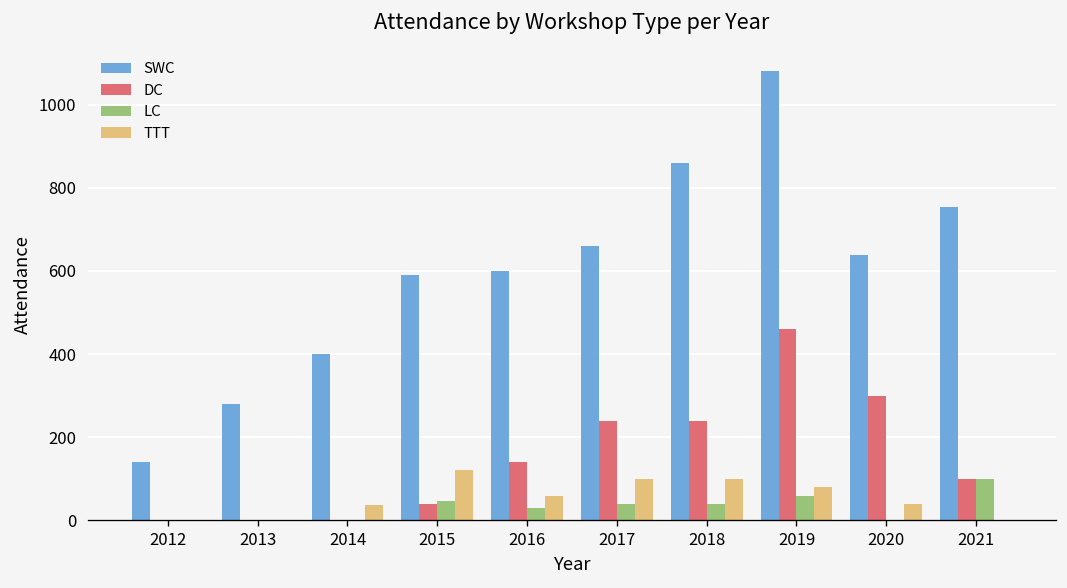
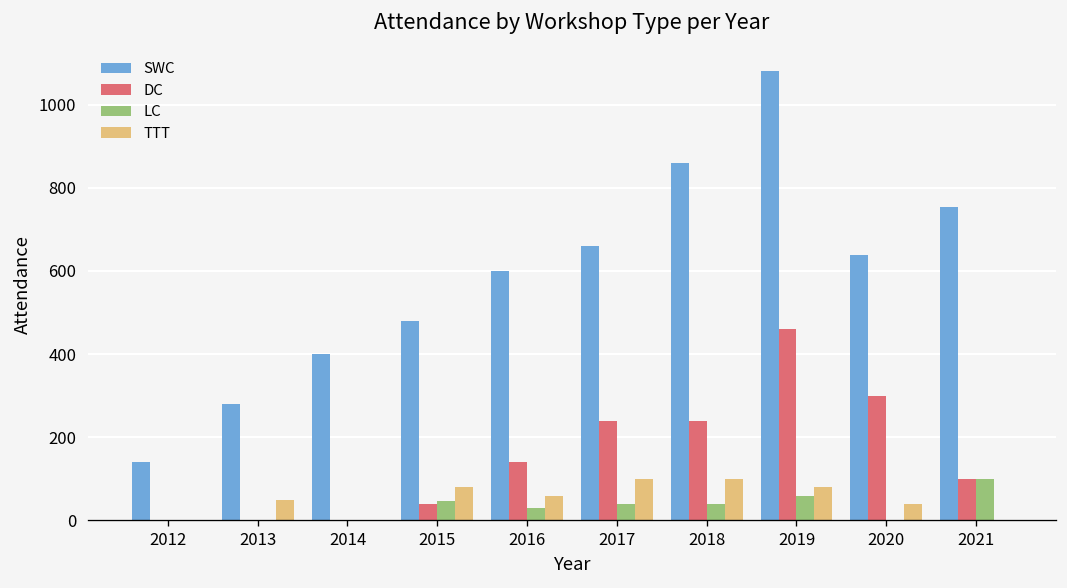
TTT, 2013: 0 -> 50
TTT, 2014: 40 -> 0
SWC, 2015: 590 -> 480
TTT, 2015: 120 -> 80
